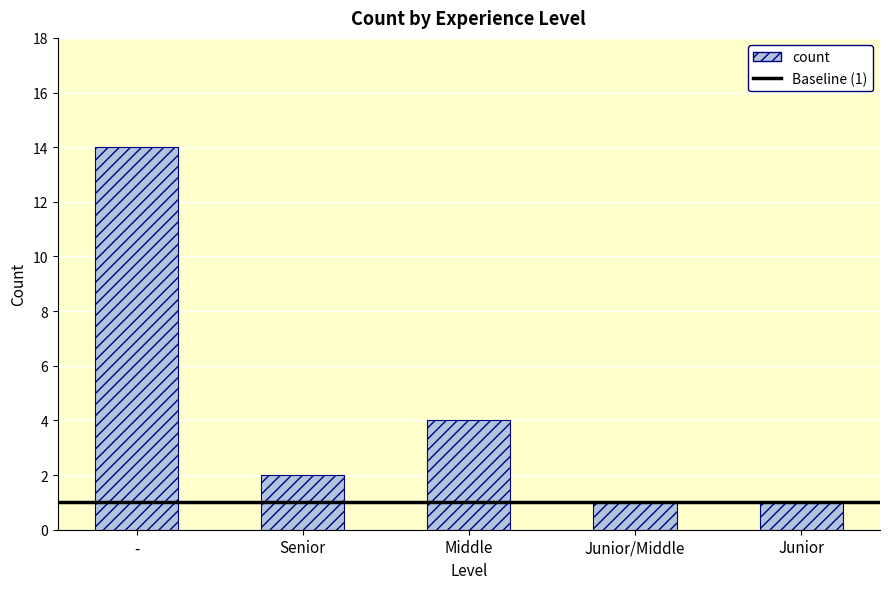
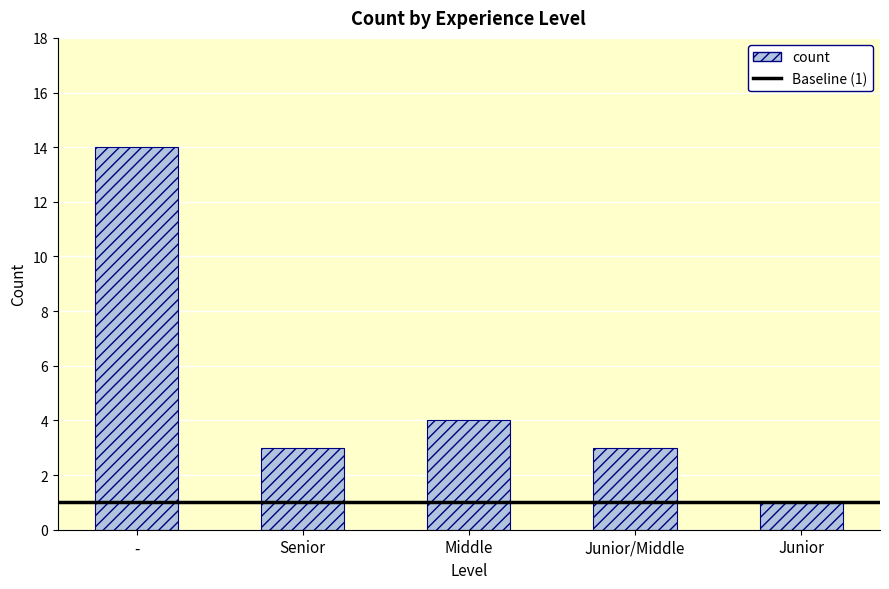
Senior: 2 -> 3
Junior/Middle: 1 -> 3
